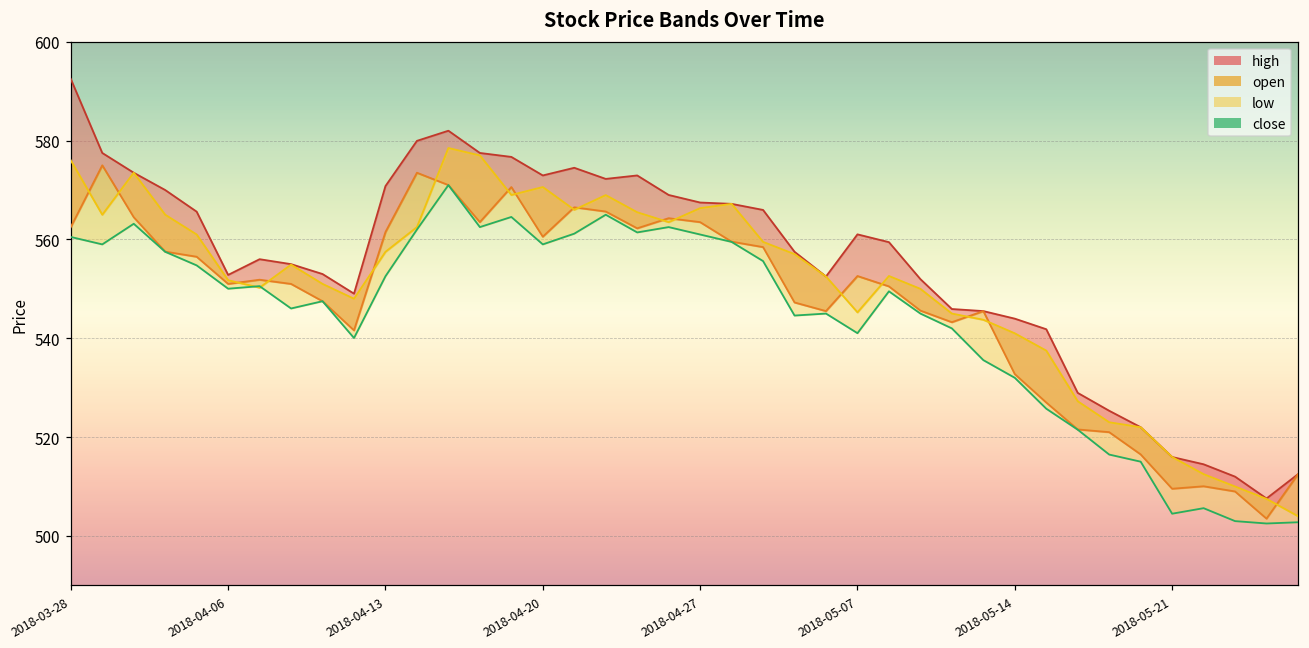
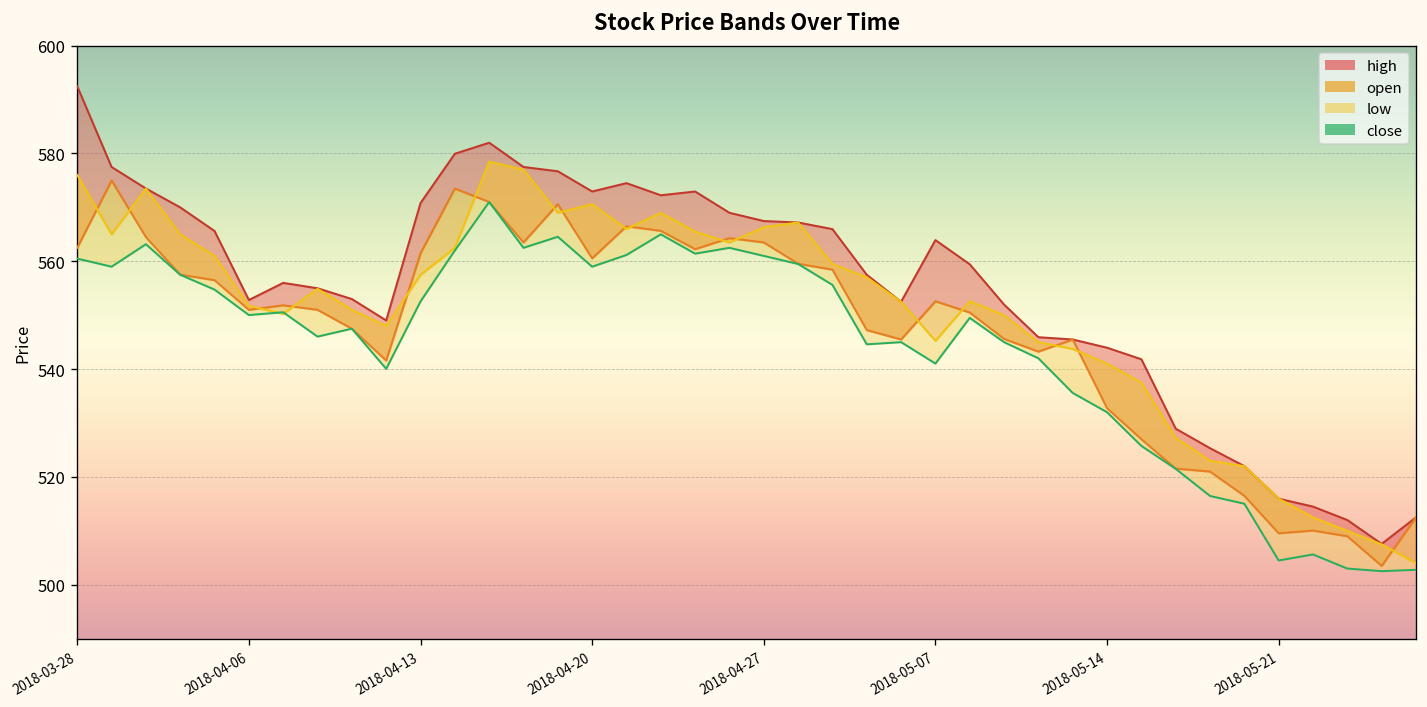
high, 2018-05-07: 561 -> 564
